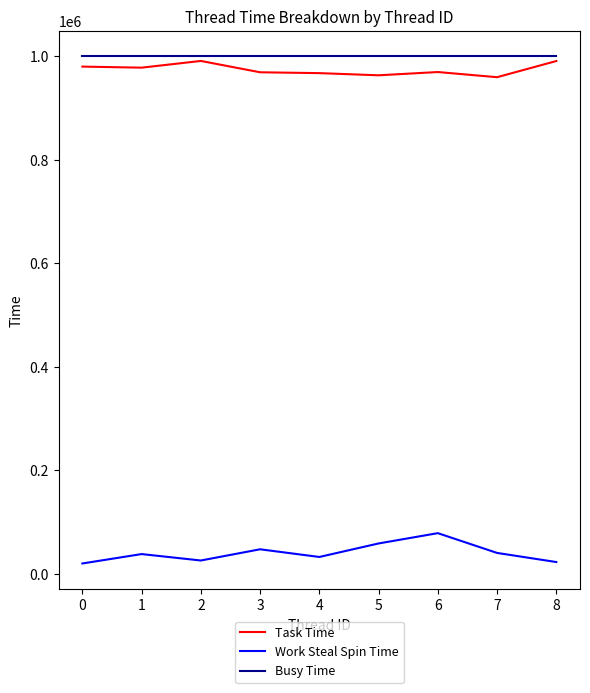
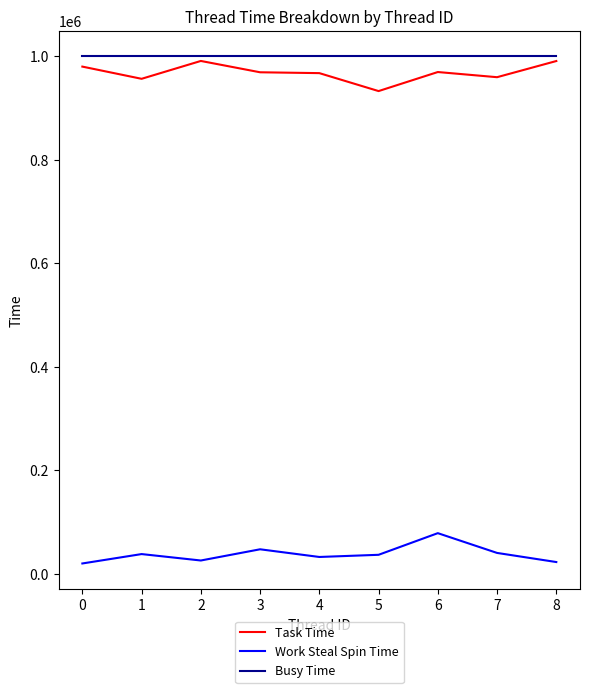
Task Time, 1: 980000 -> 960000
Task Time, 5: 960000 -> 930000
Work Steal Spin Time, 5: 60000 -> 40000
